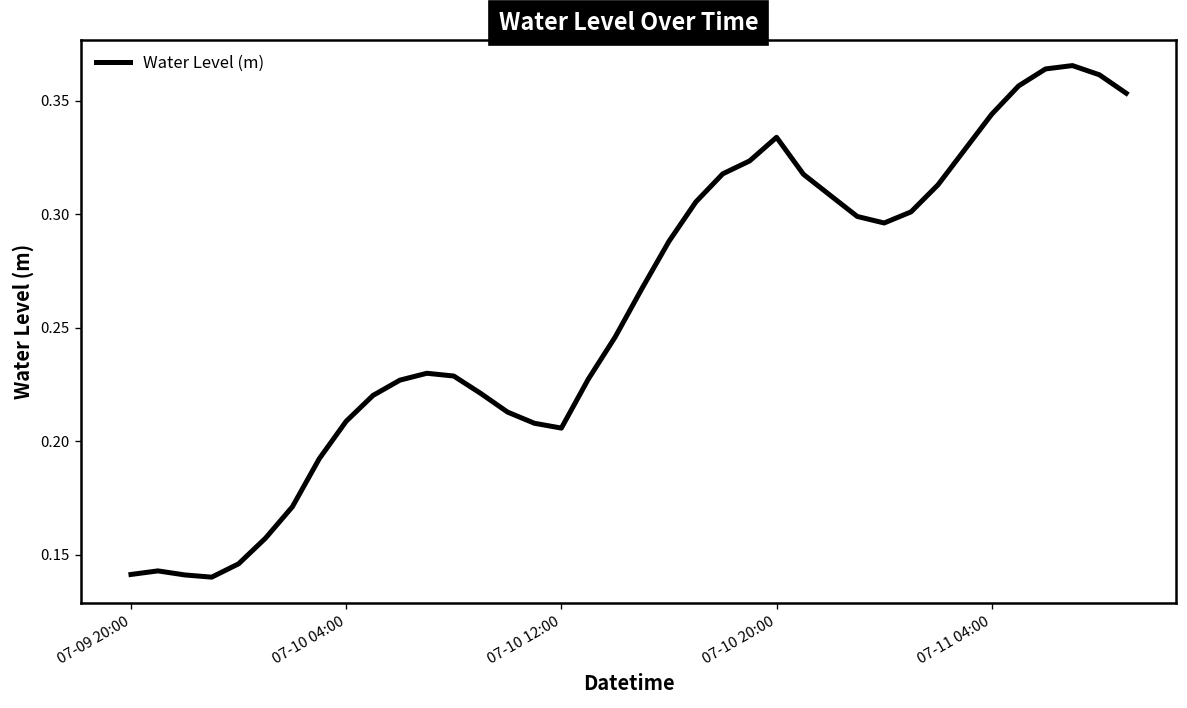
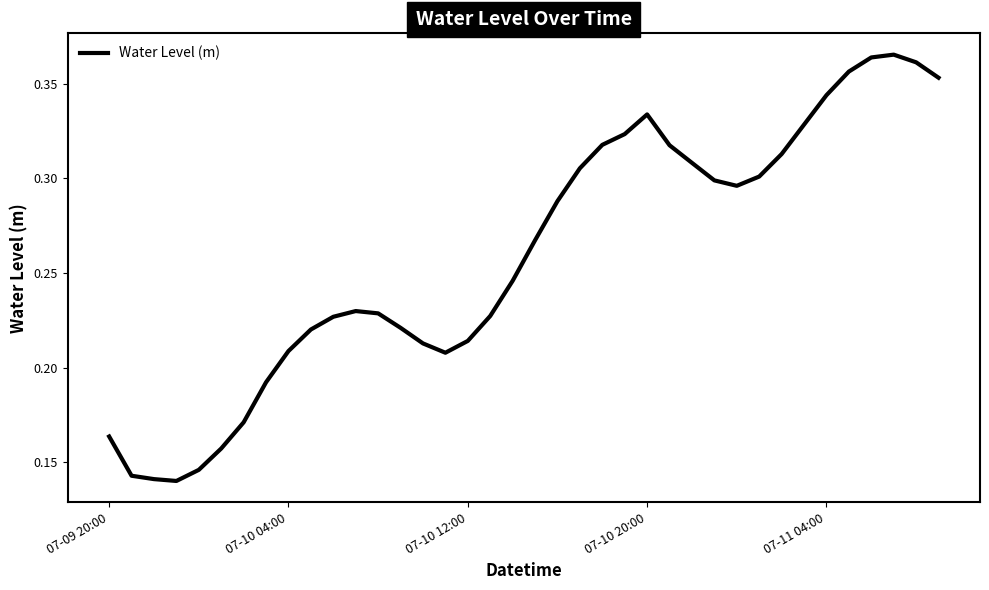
07-09 20:00: 0.141 -> 0.164
07-10 12:00: 0.206 -> 0.214
